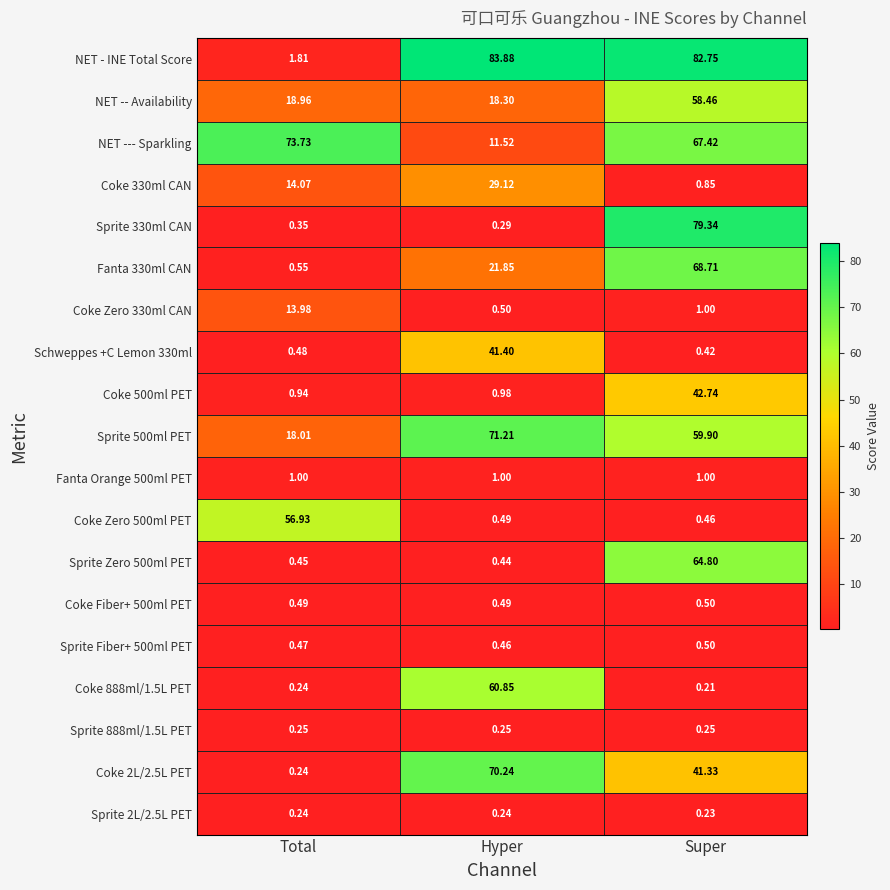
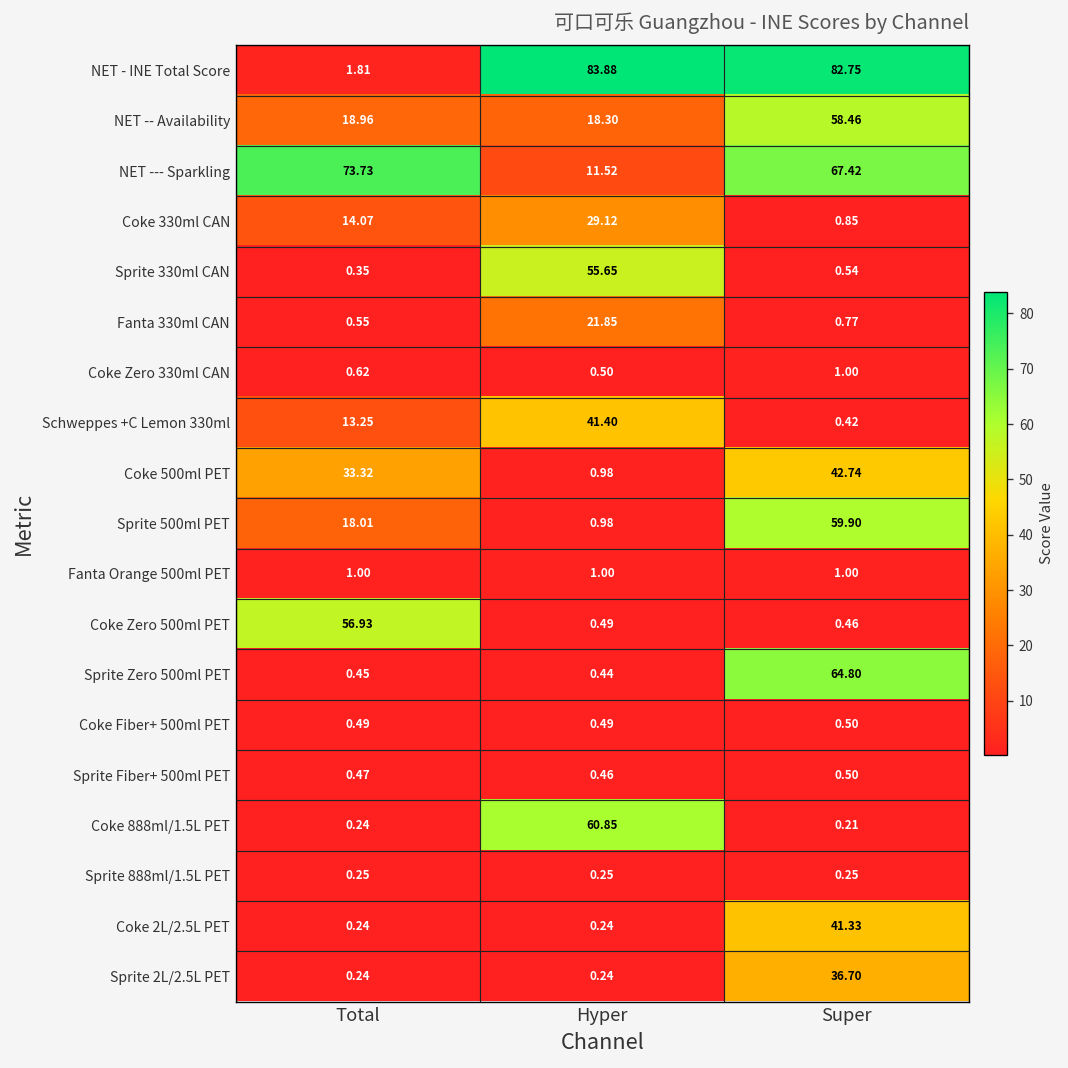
Sprite 330ml CAN, Hyper: 0.29 -> 55.65
Sprite 330ml CAN, Super: 79.34 -> 0.54
Fanta 330ml CAN, Super: 68.71 -> 0.77
Coke Zero 330ml CAN, Total: 13.98 -> 0.62
Schweppes +C Lemon 330ml, Total: 0.48 -> 13.25
Coke 500ml PET, Total: 0.94 -> 33.32
Sprite 500ml PET, Hyper: 71.21 -> 0.98
Coke 2L/2.5L PET, Hyper: 70.24 -> 0.24
Sprite 2L/2.5L PET, Super: 0.23 -> 36.70
